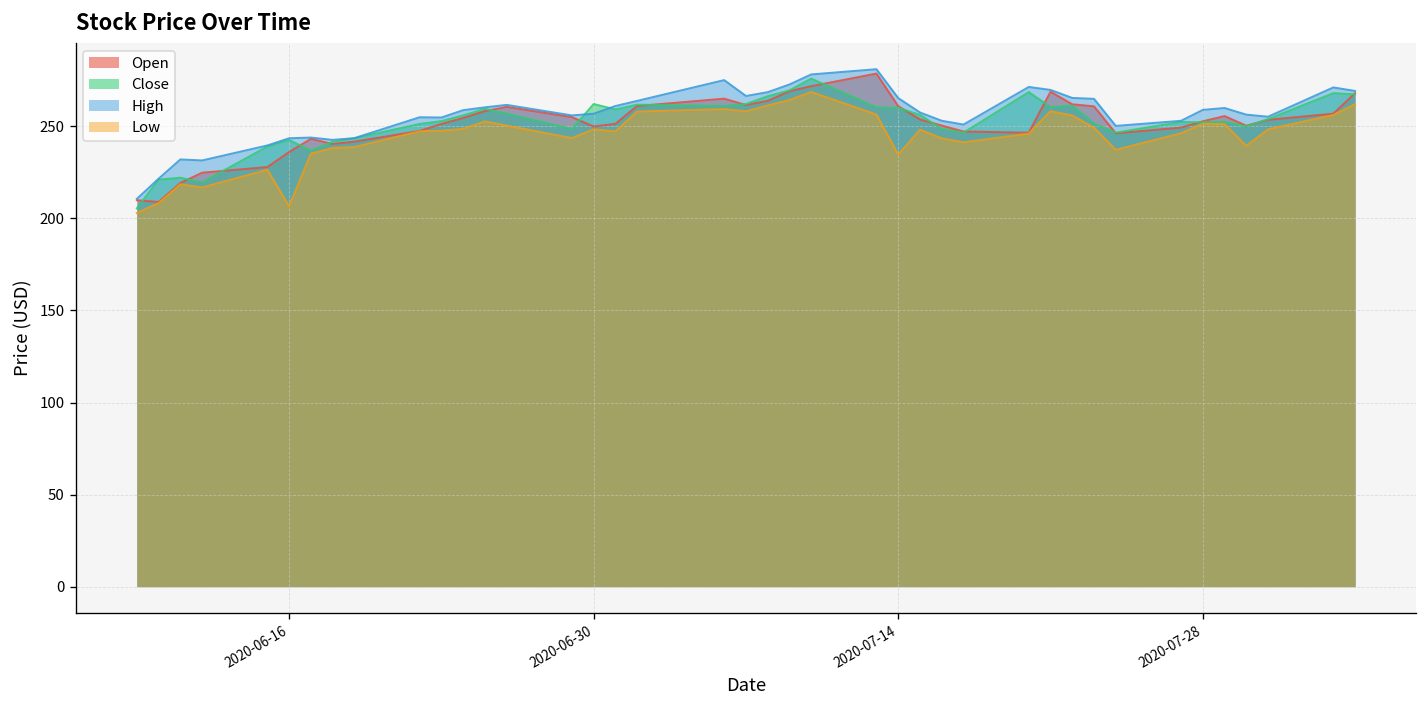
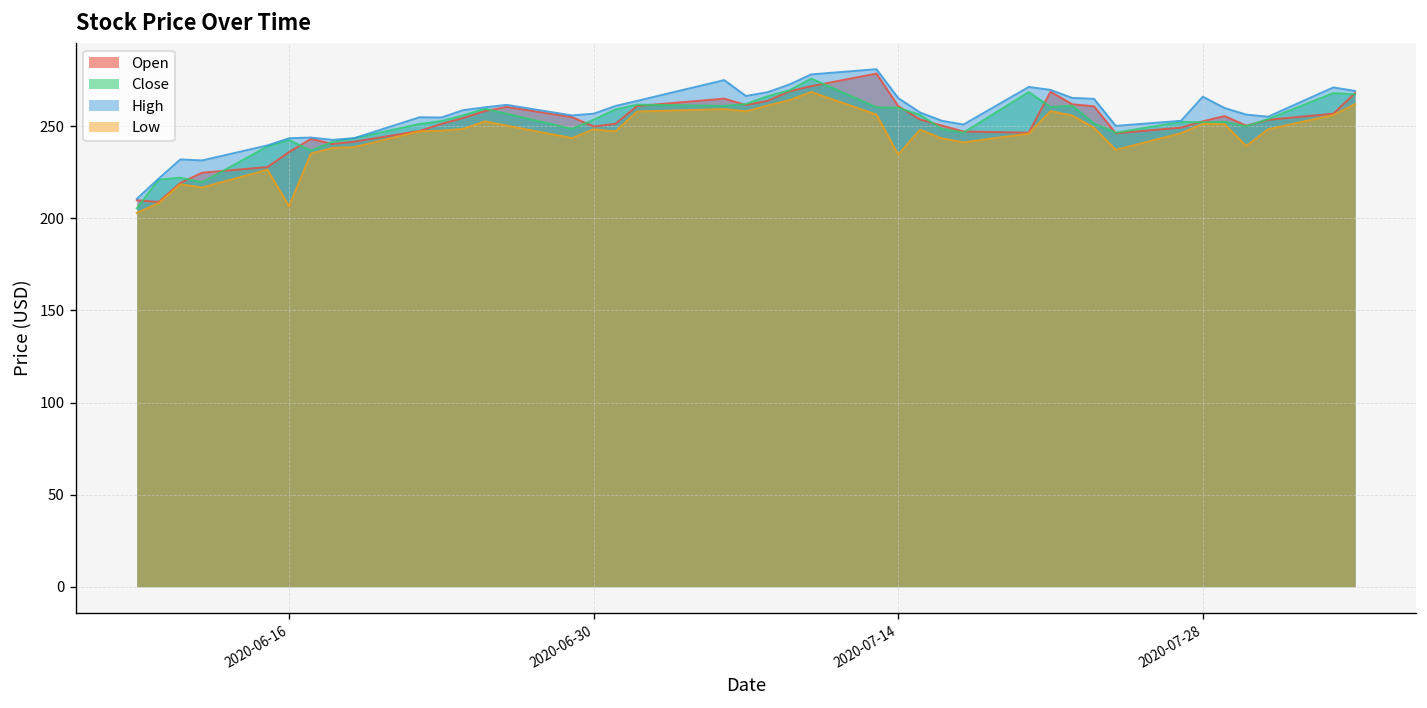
Close, 2020-06-30: 262 -> 254
High, 2020-07-28: 259 -> 266
